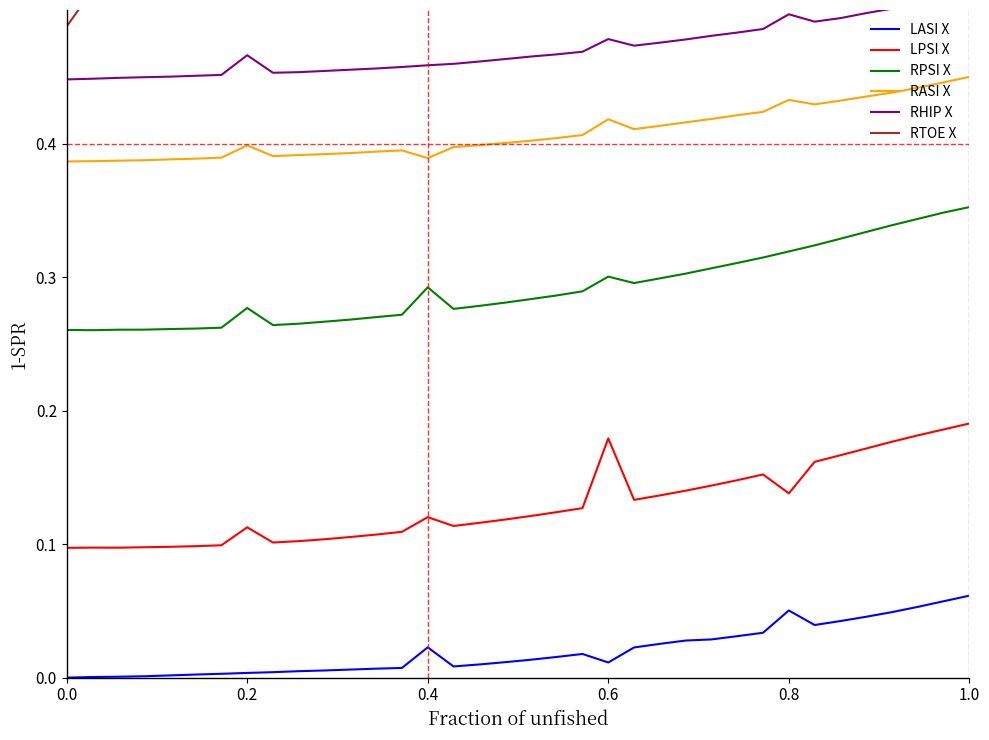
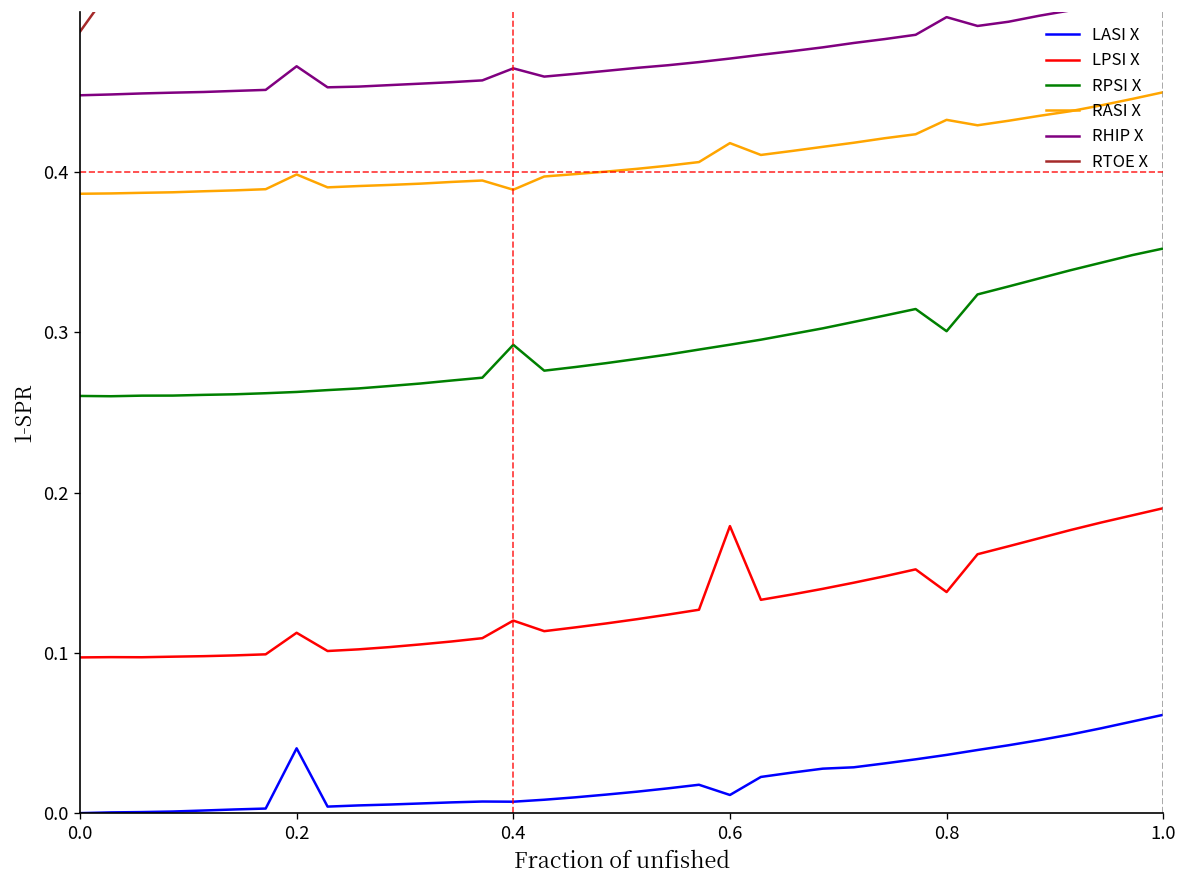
LASI X, 0.2: 0.004 -> 0.040
RPSI X, 0.2: 0.277 -> 0.263
LASI X, 0.4: 0.023 -> 0.007
RHIP X, 0.4: 0.459 -> 0.465
RPSI X, 0.6: 0.300 -> 0.292
RHIP X, 0.6: 0.478 -> 0.471
LASI X, 0.8: 0.050 -> 0.036
RPSI X, 0.8: 0.319 -> 0.301
